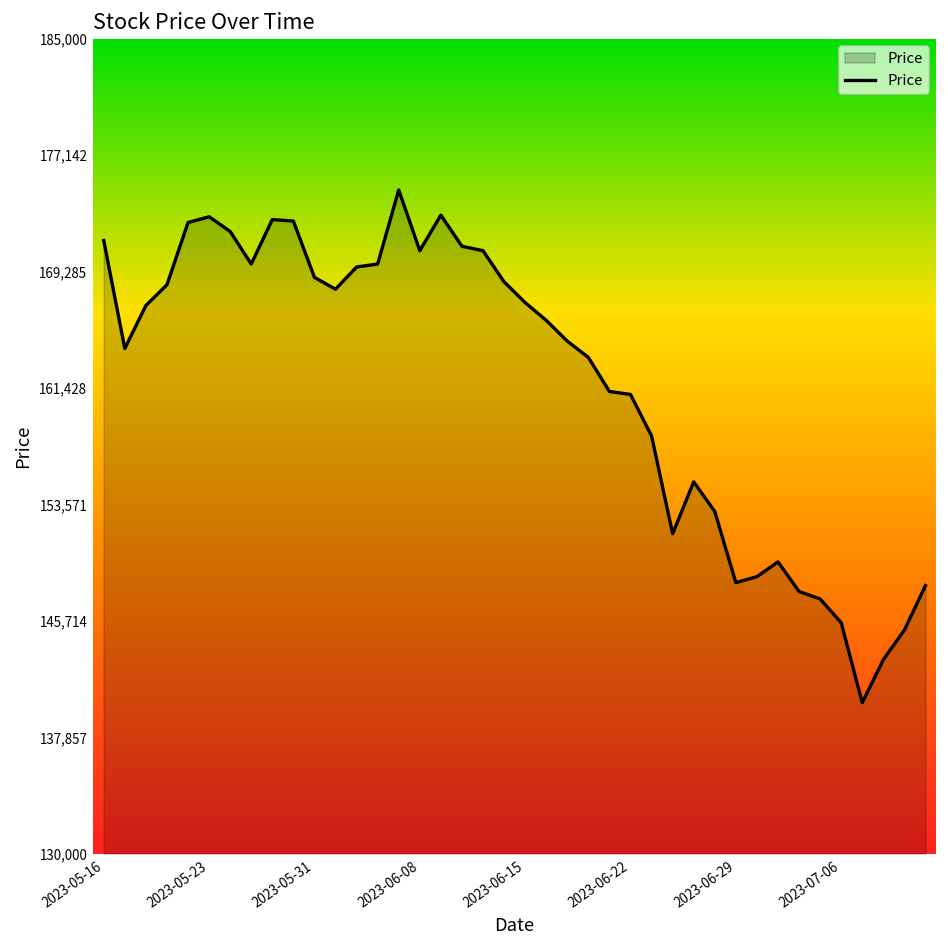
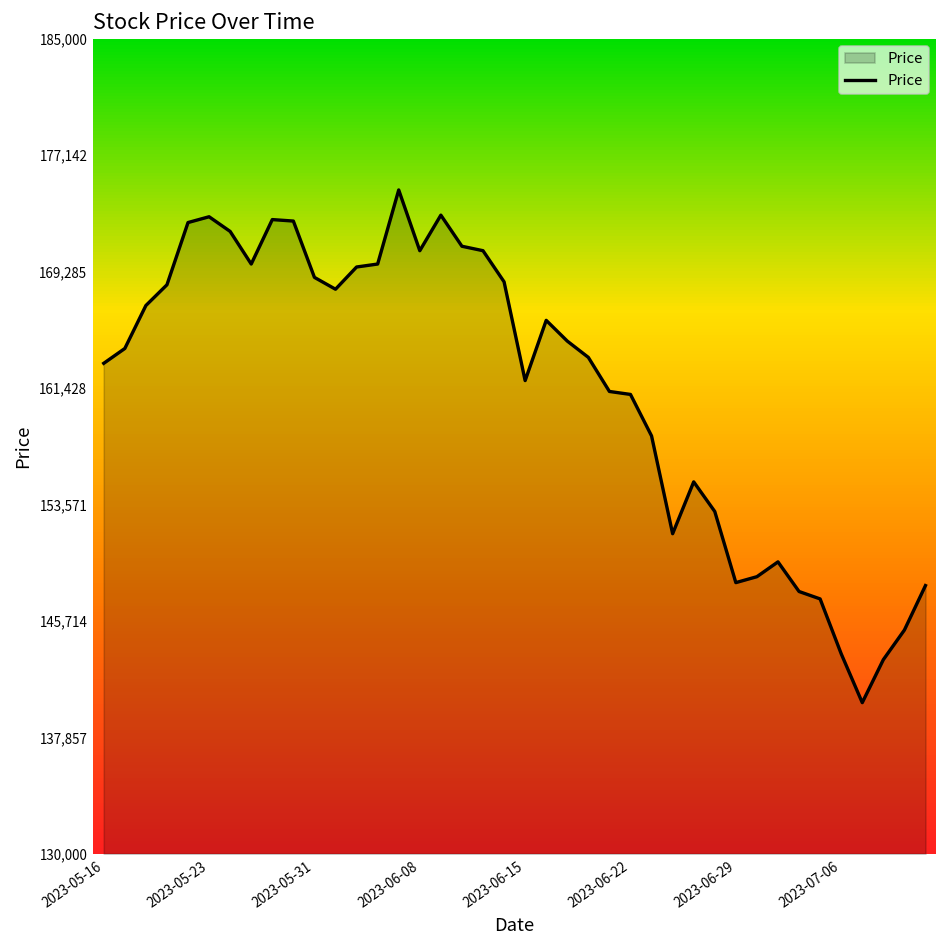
2023-05-16: 171,400 -> 163,100
2023-06-15: 167,200 -> 161,900
2023-07-06: 145,600 -> 143,500
